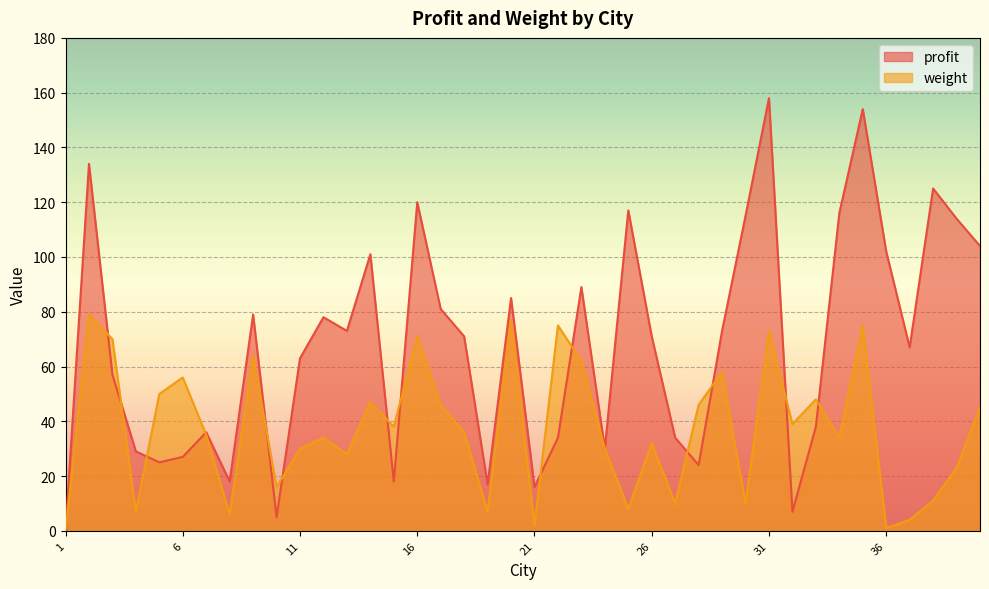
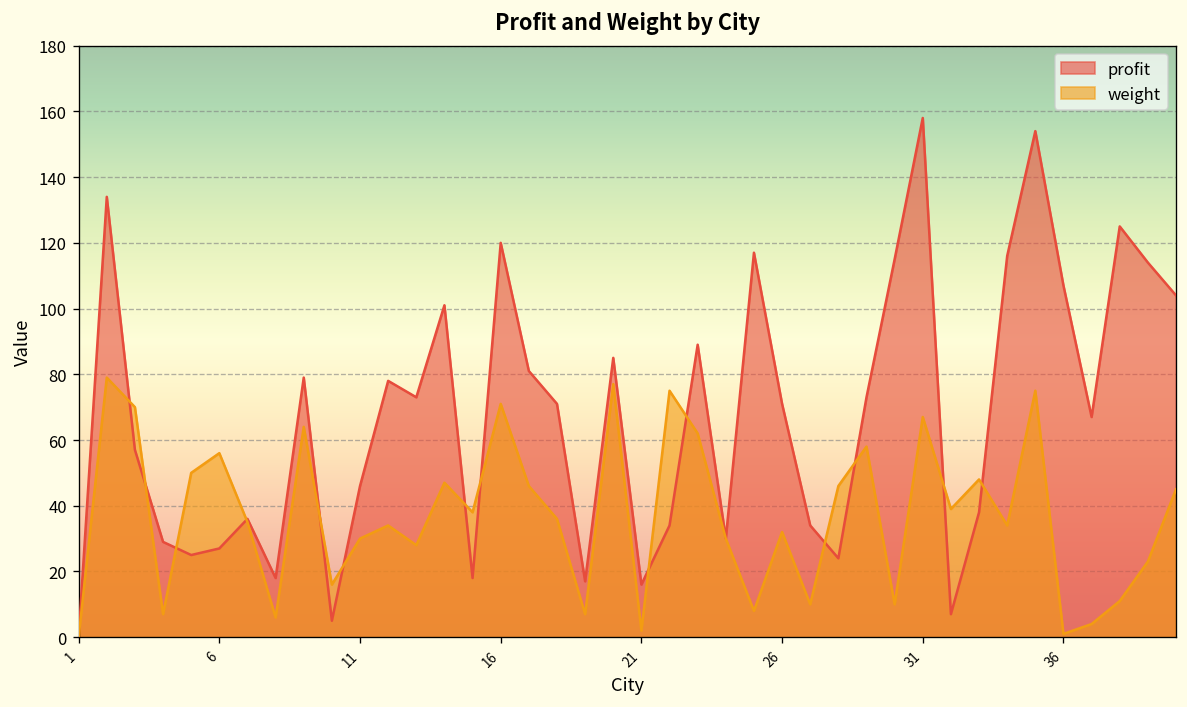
profit, 11: 63 -> 46
weight, 31: 73 -> 67
profit, 36: 102 -> 107
